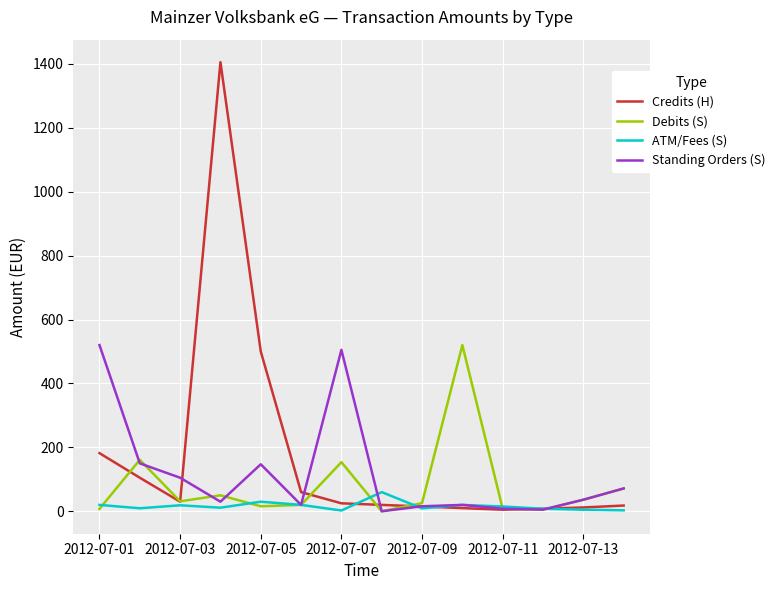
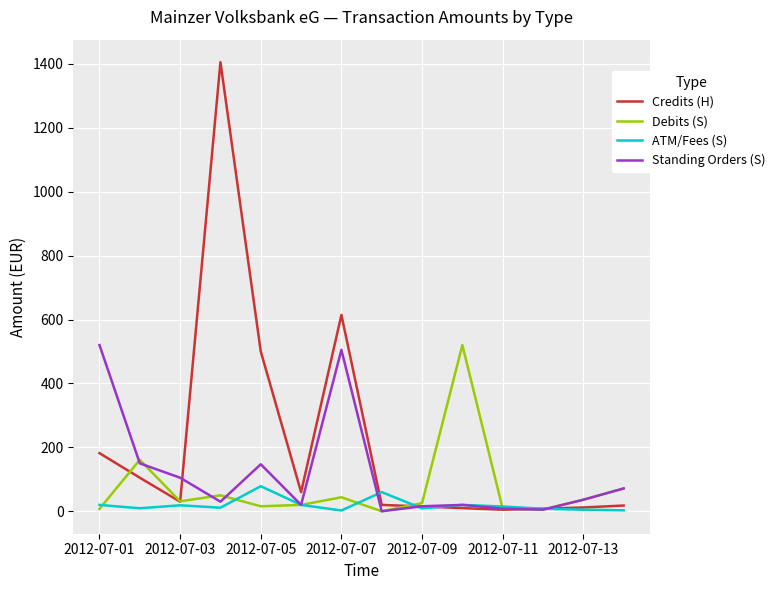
ATM/Fees (S), 2012-07-05: 30 -> 80
Credits (H), 2012-07-07: 30 -> 610
Debits (S), 2012-07-07: 150 -> 40
